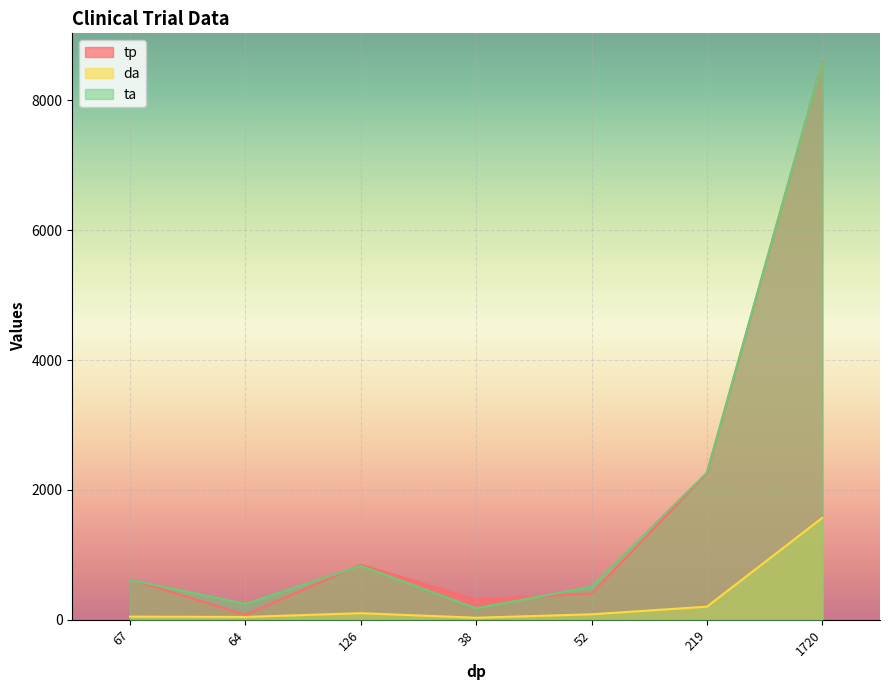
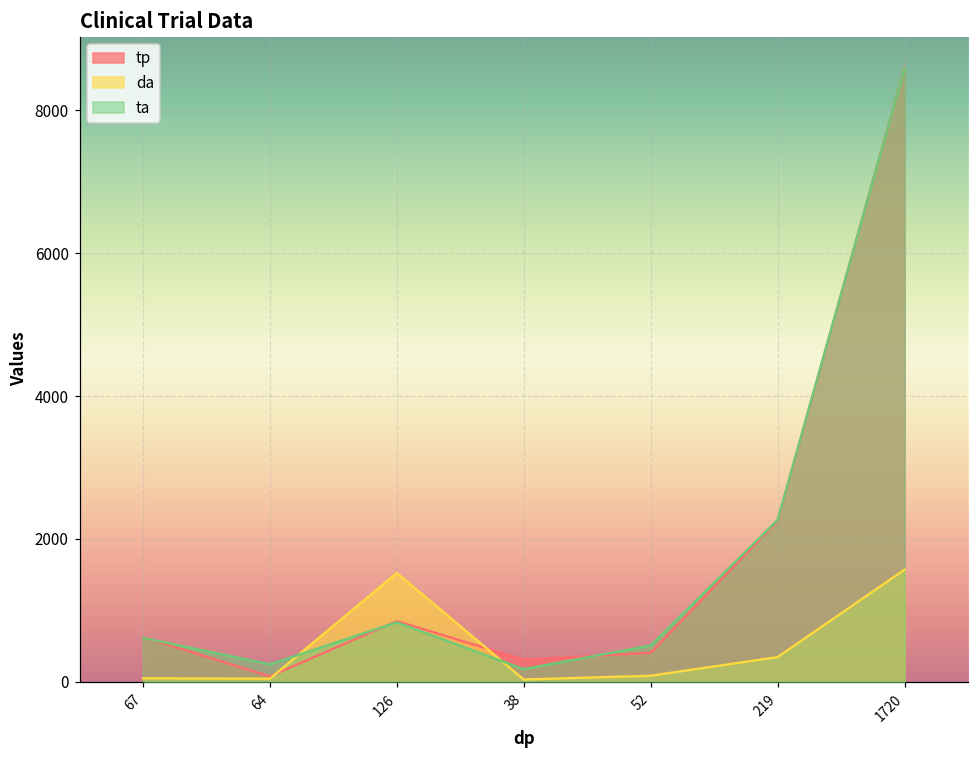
da, 126: 100 -> 1500
da, 219: 200 -> 300
